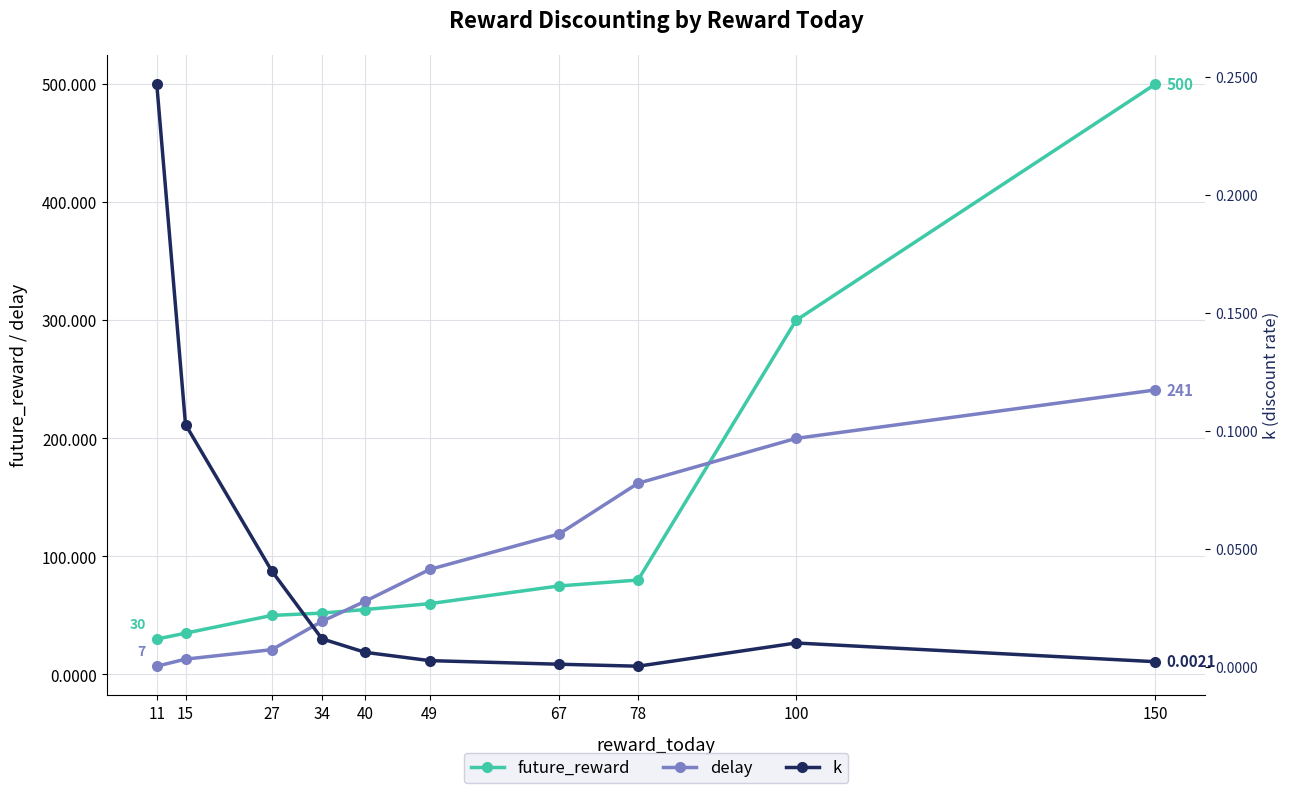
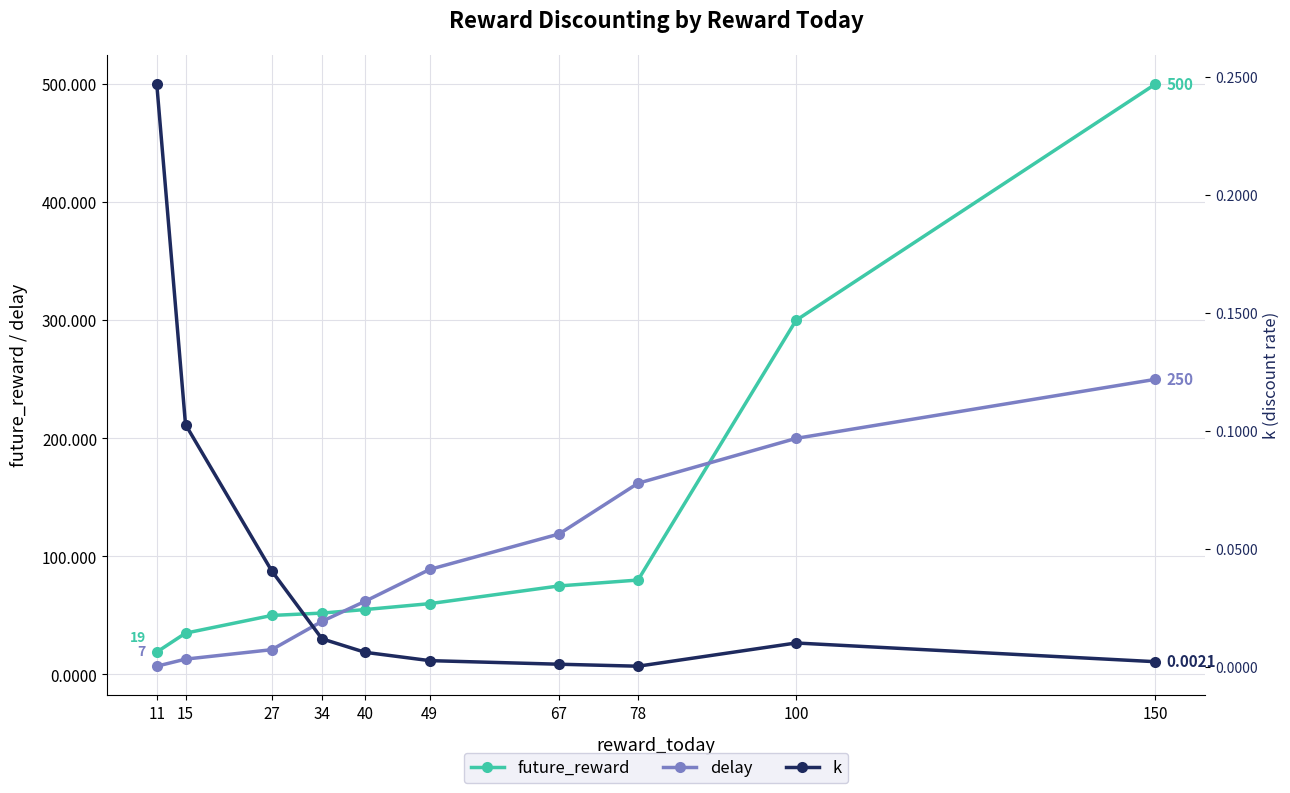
future_reward, 11: 30 -> 19
delay, 150: 241 -> 250
